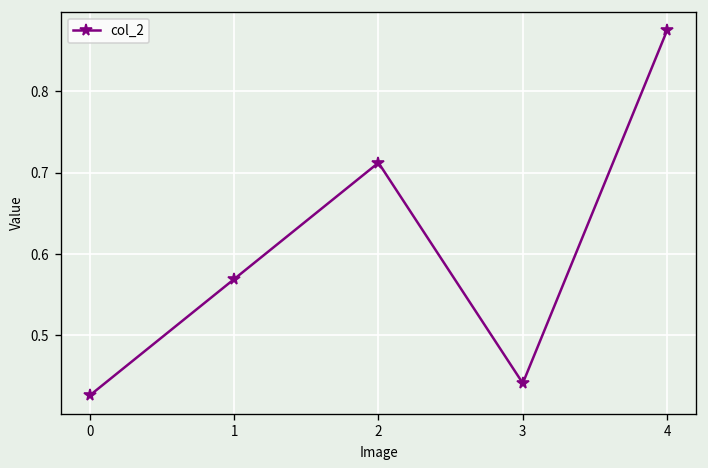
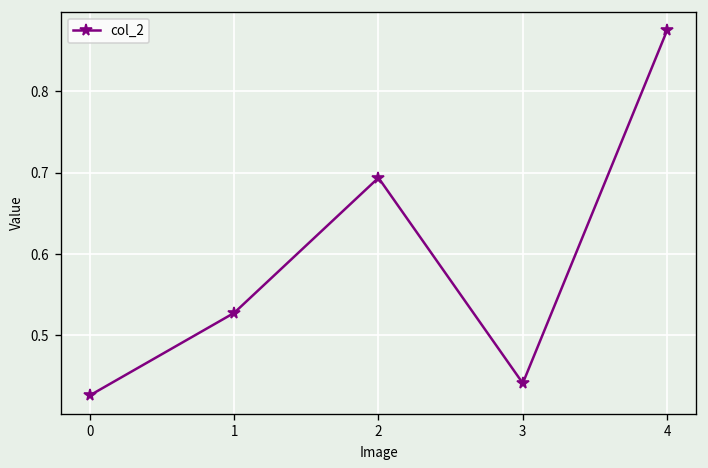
1: 0.57 -> 0.53
2: 0.71 -> 0.69
